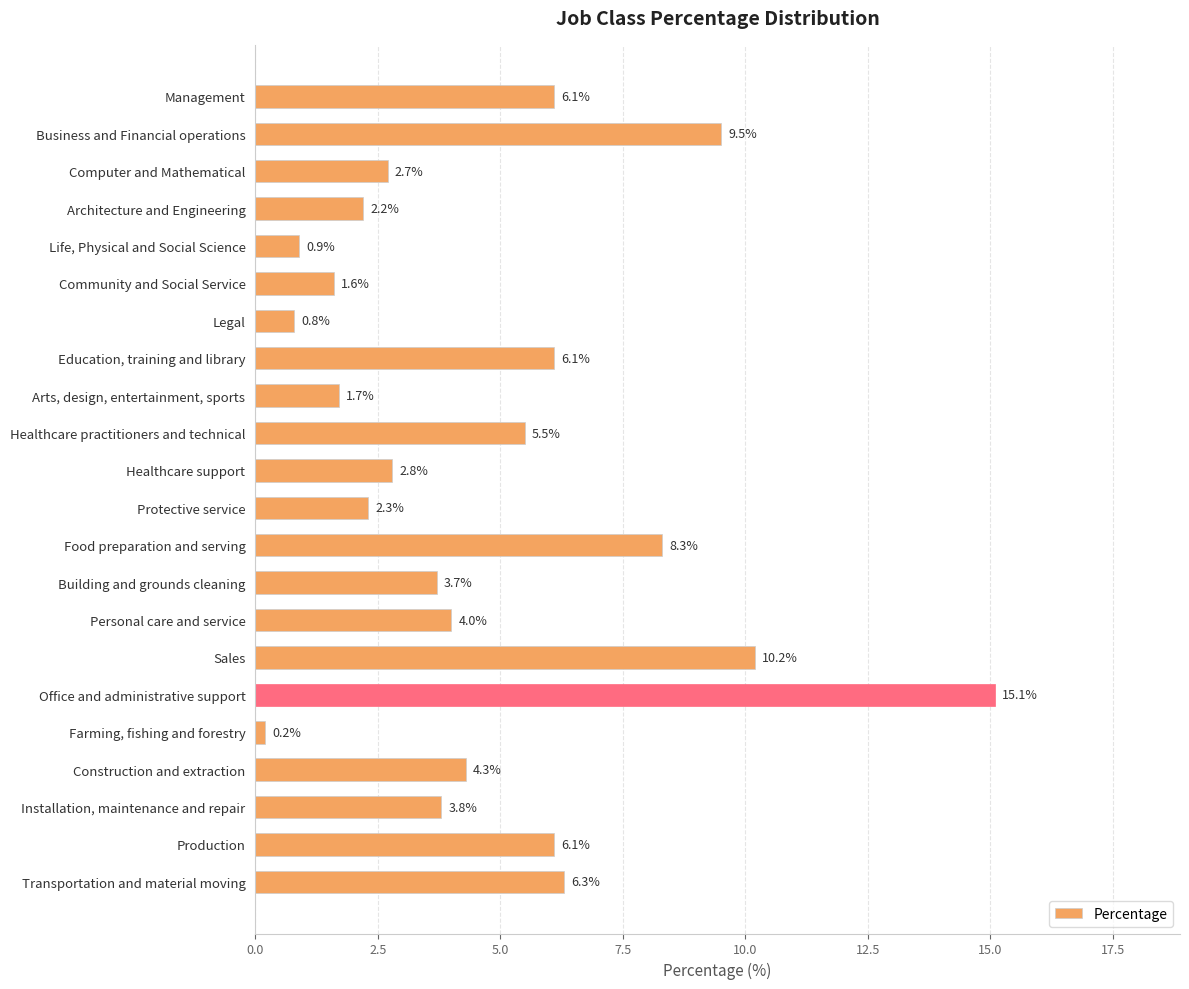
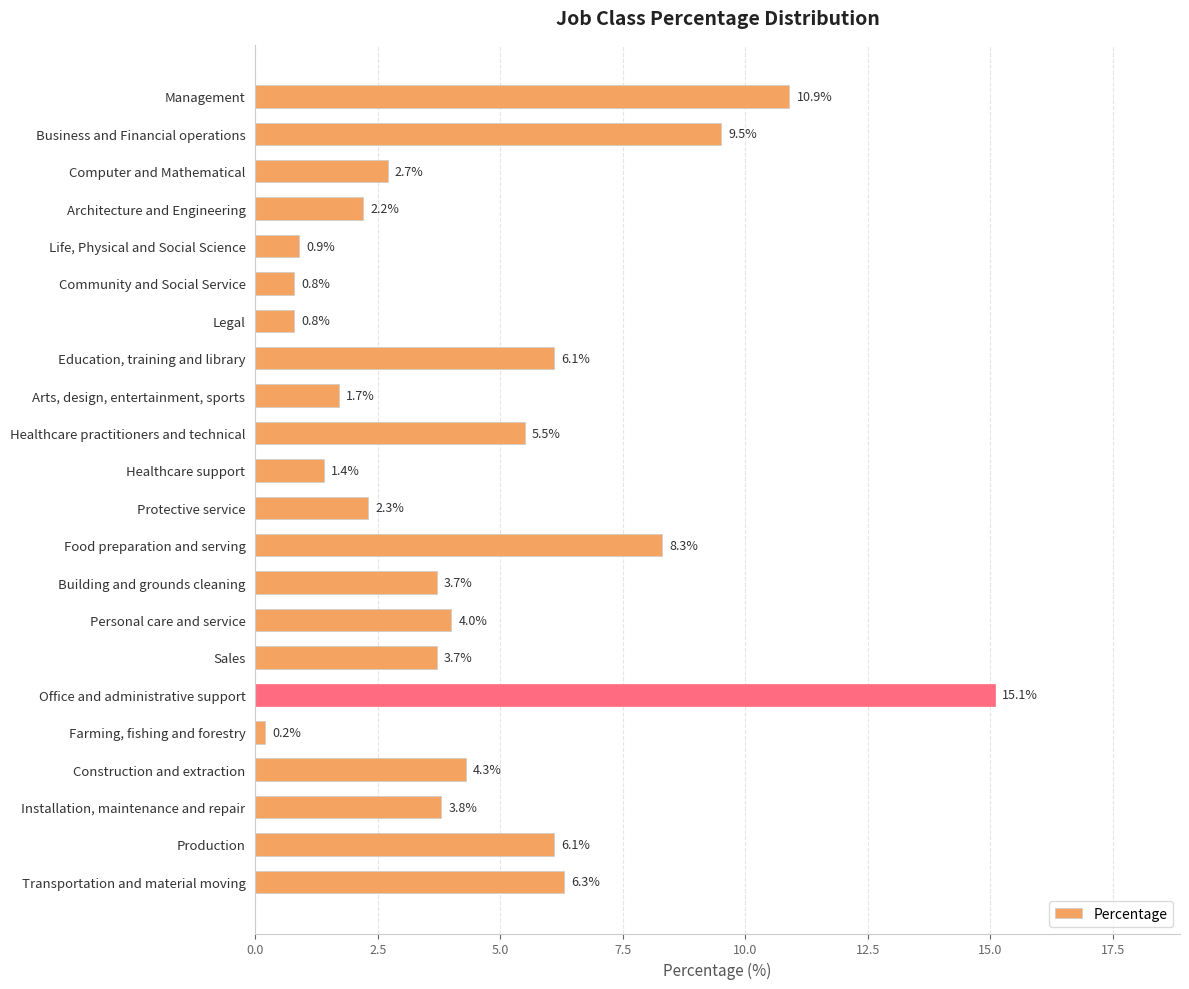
Management: 6.1% -> 10.9%
Community and Social Service: 1.6% -> 0.8%
Healthcare support: 2.8% -> 1.4%
Sales: 10.2% -> 3.7%
